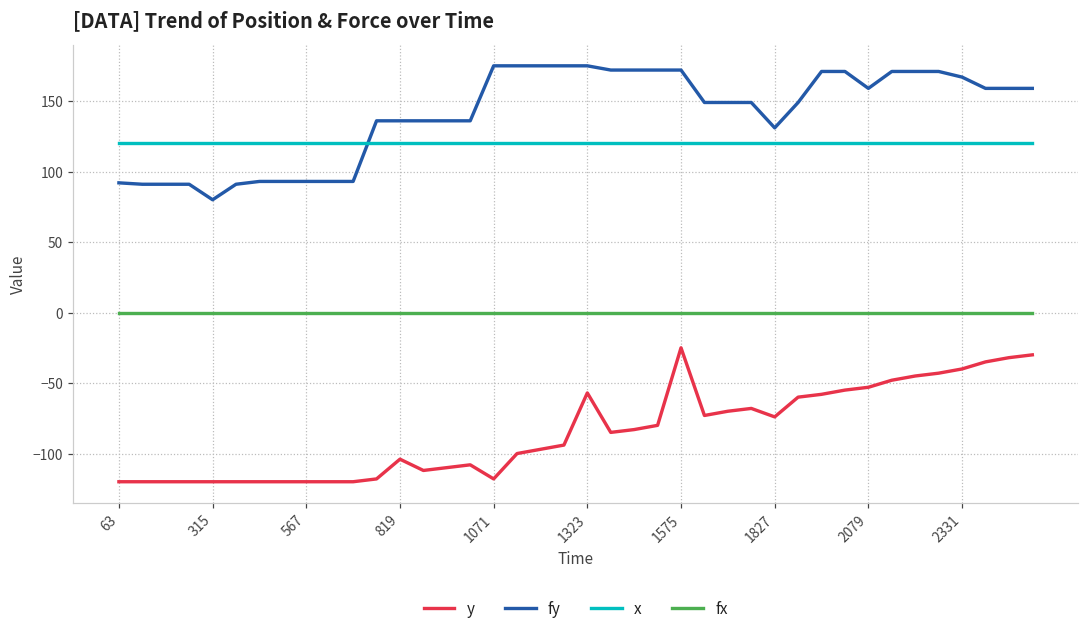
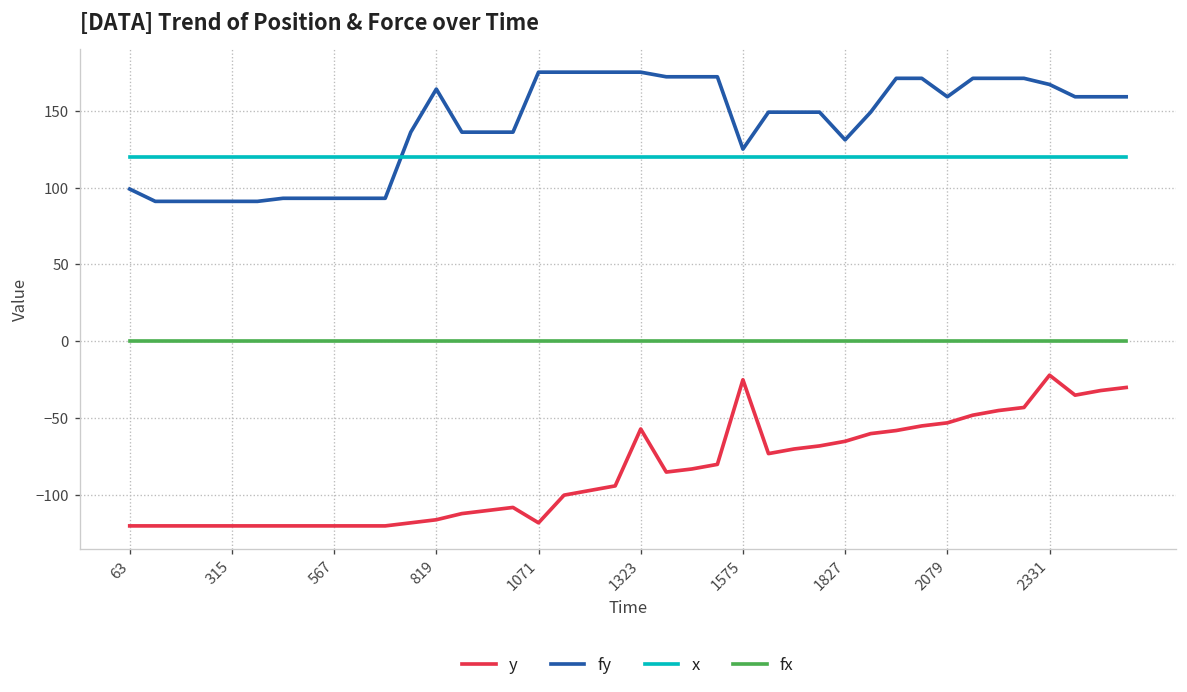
fy, 63: 92 -> 99
fy, 315: 80 -> 91
y, 819: -104 -> -116
fy, 819: 136 -> 164
fy, 1575: 172 -> 125
y, 1827: -74 -> -65
y, 2331: -40 -> -22
